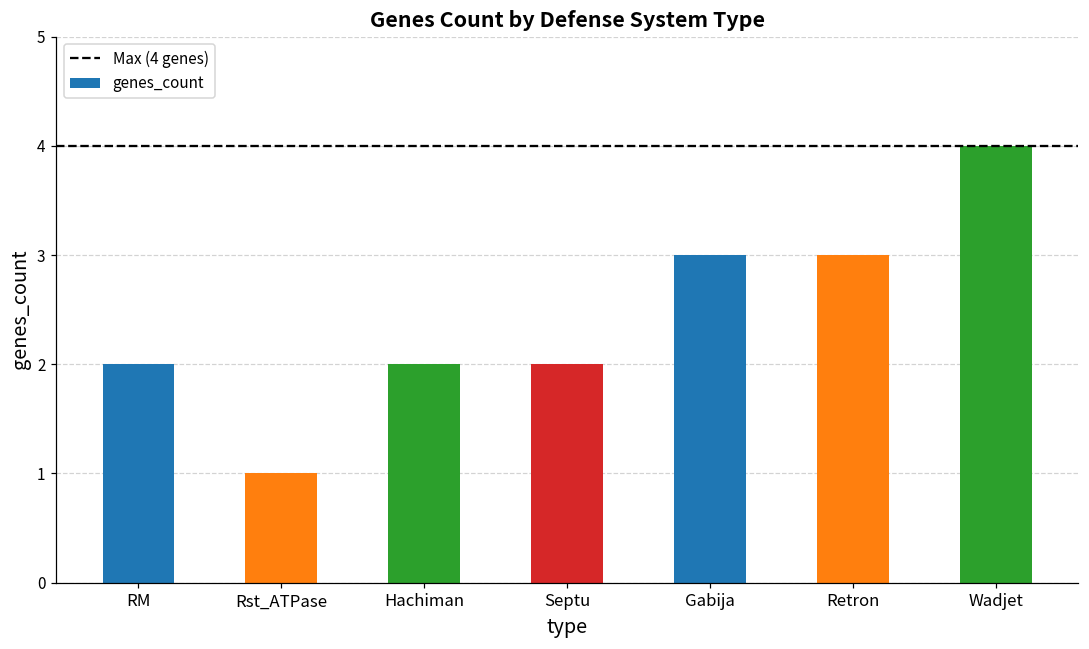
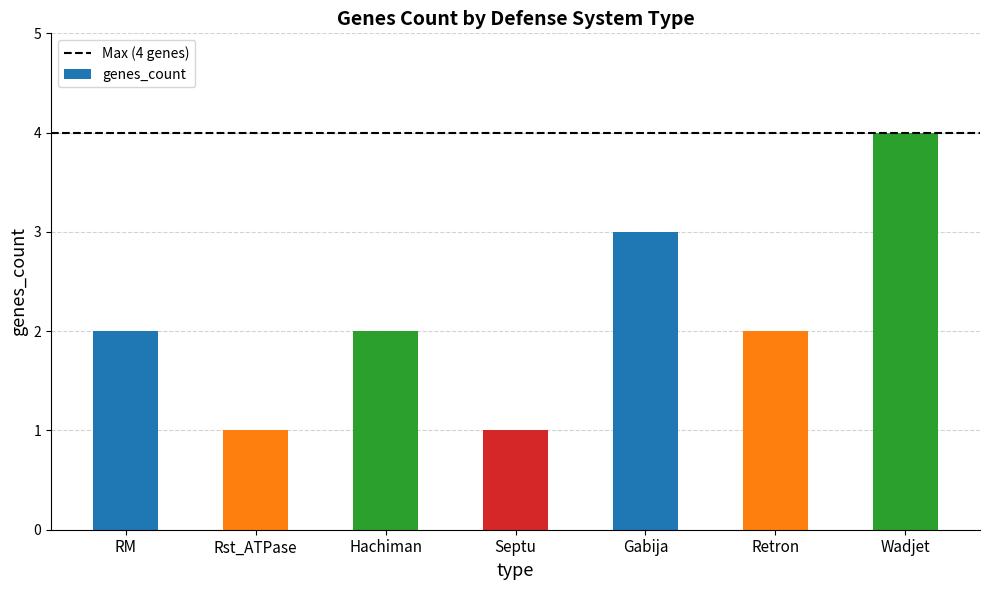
Septu: 2 -> 1
Retron: 3 -> 2
